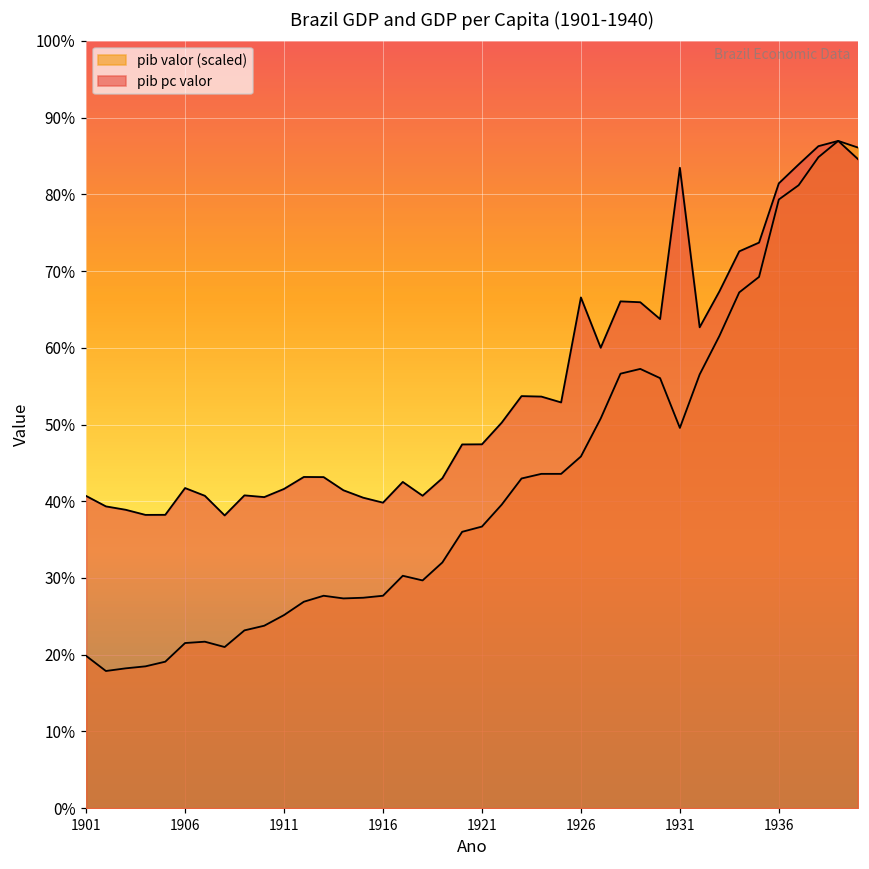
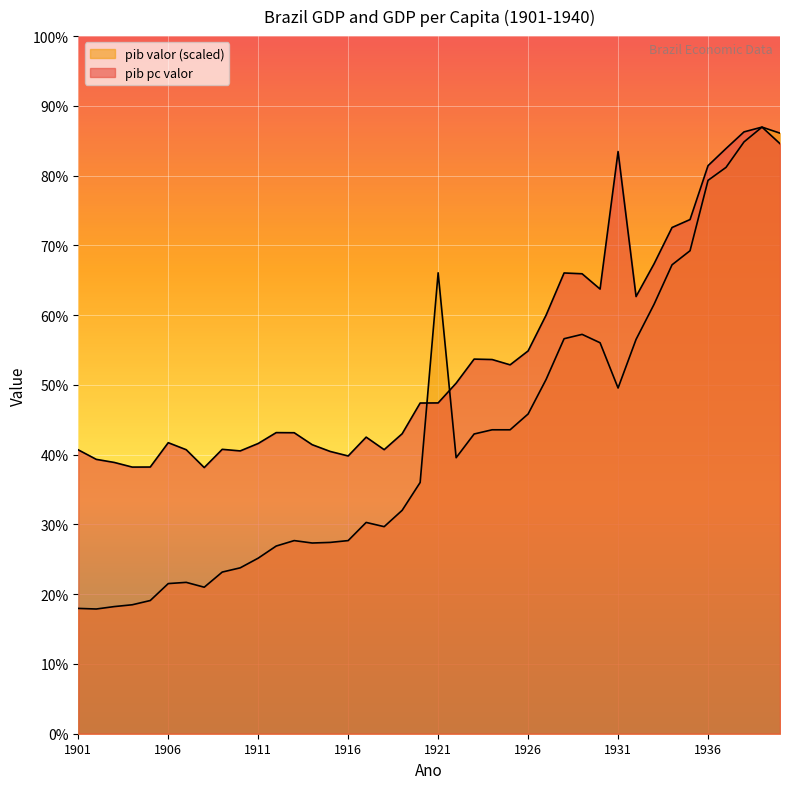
pib valor (scaled), 1901: 20% -> 18%
pib valor (scaled), 1921: 37% -> 66%
pib pc valor, 1926: 67% -> 55%
